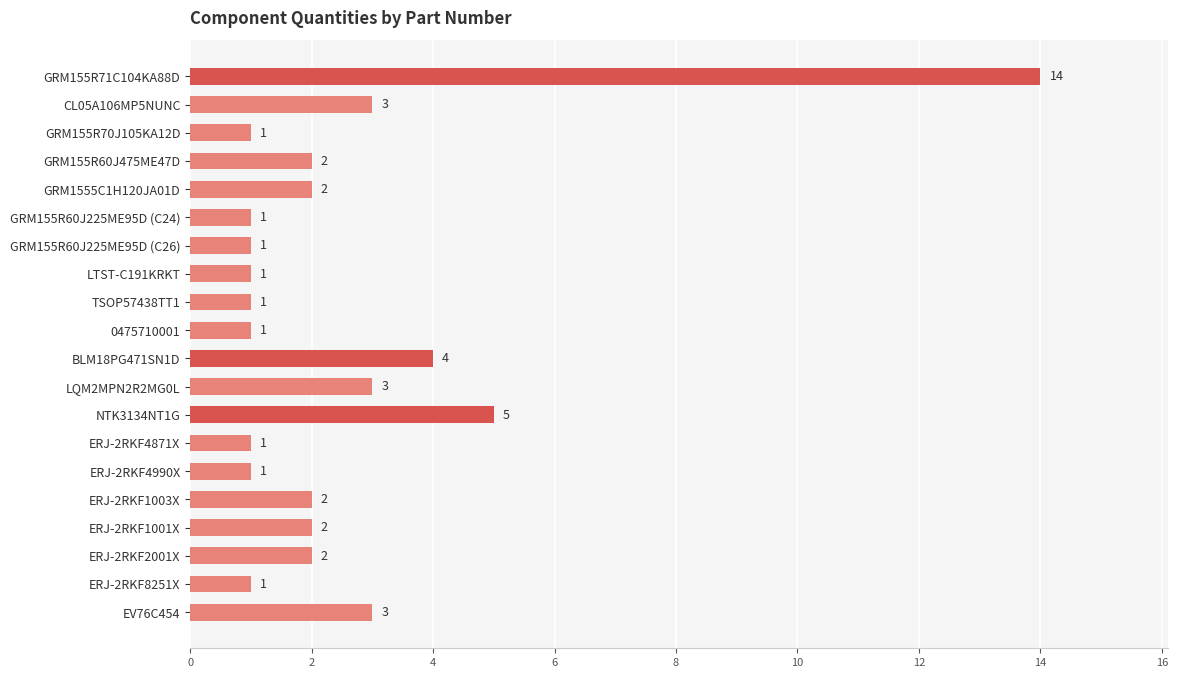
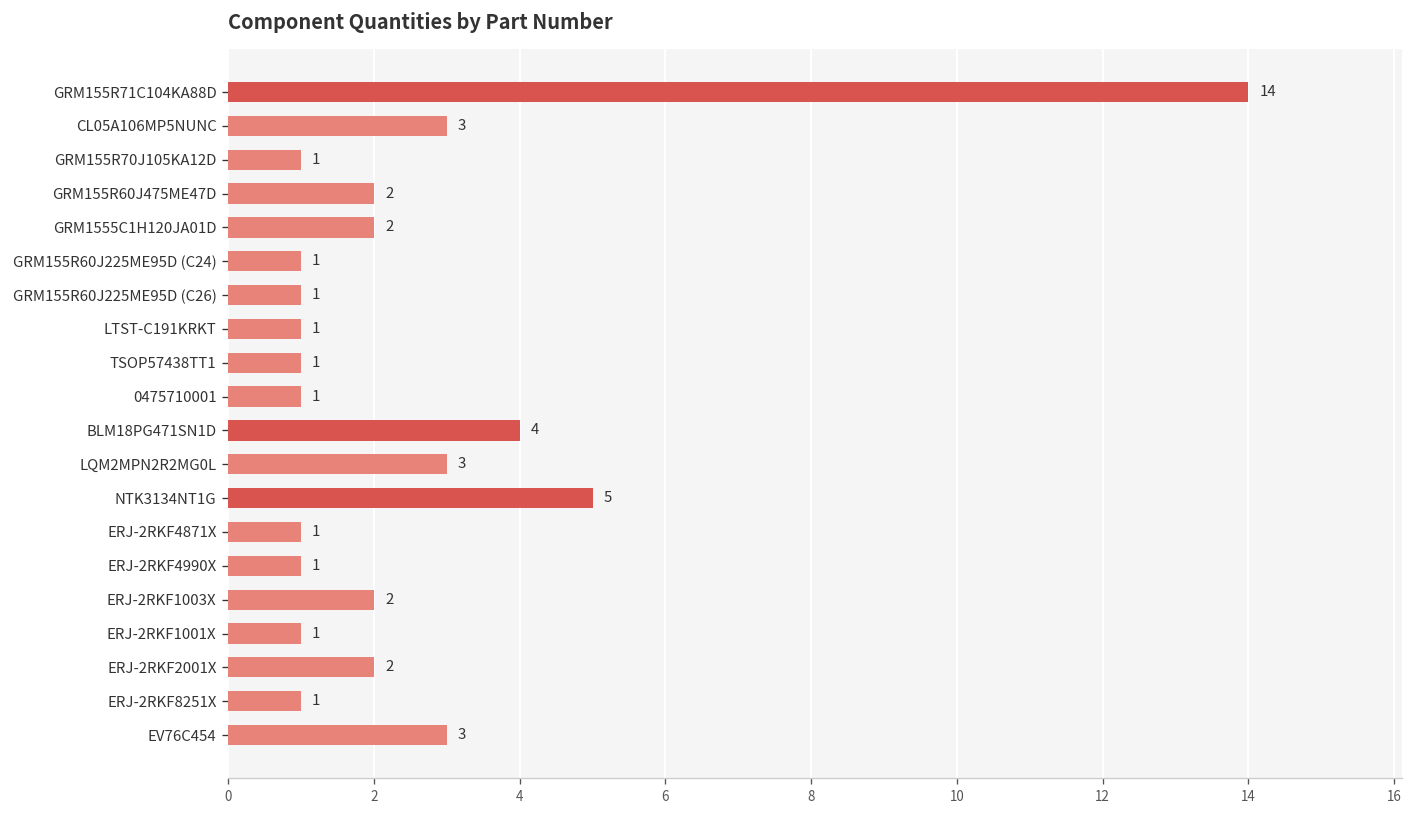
ERJ-2RKF1001X: 2 -> 1
